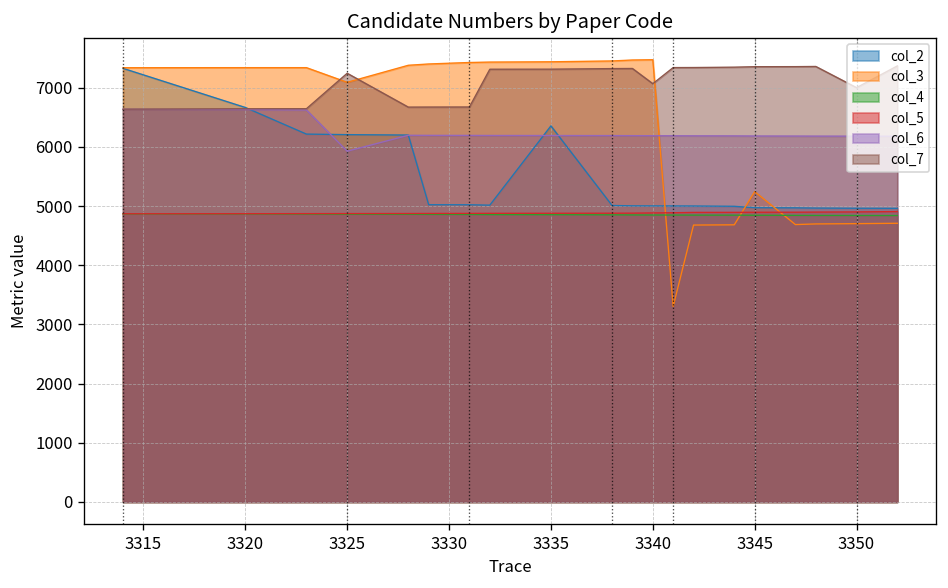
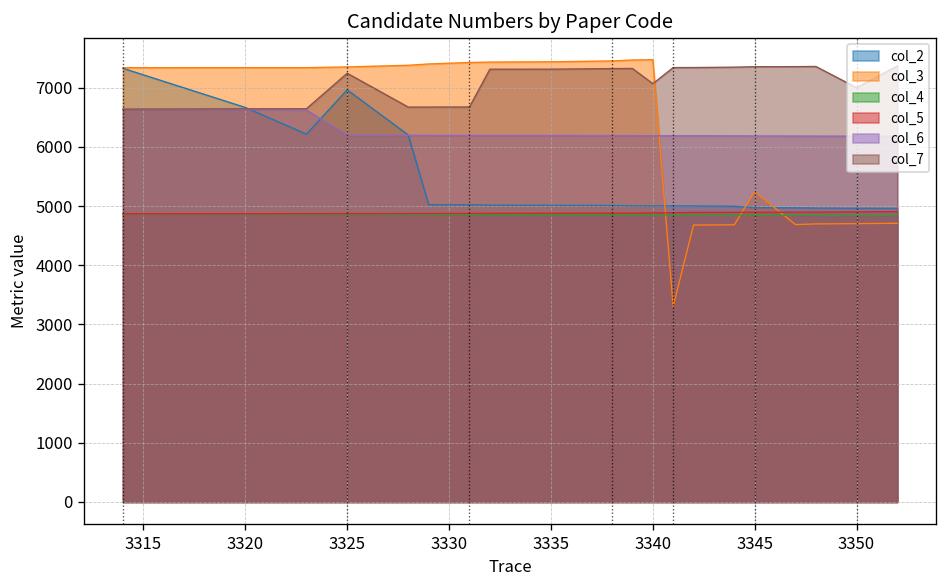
col_2, 3325: 6200 -> 7000
col_3, 3325: 7100 -> 7400
col_6, 3325: 5900 -> 6200
col_2, 3335: 6400 -> 5000
